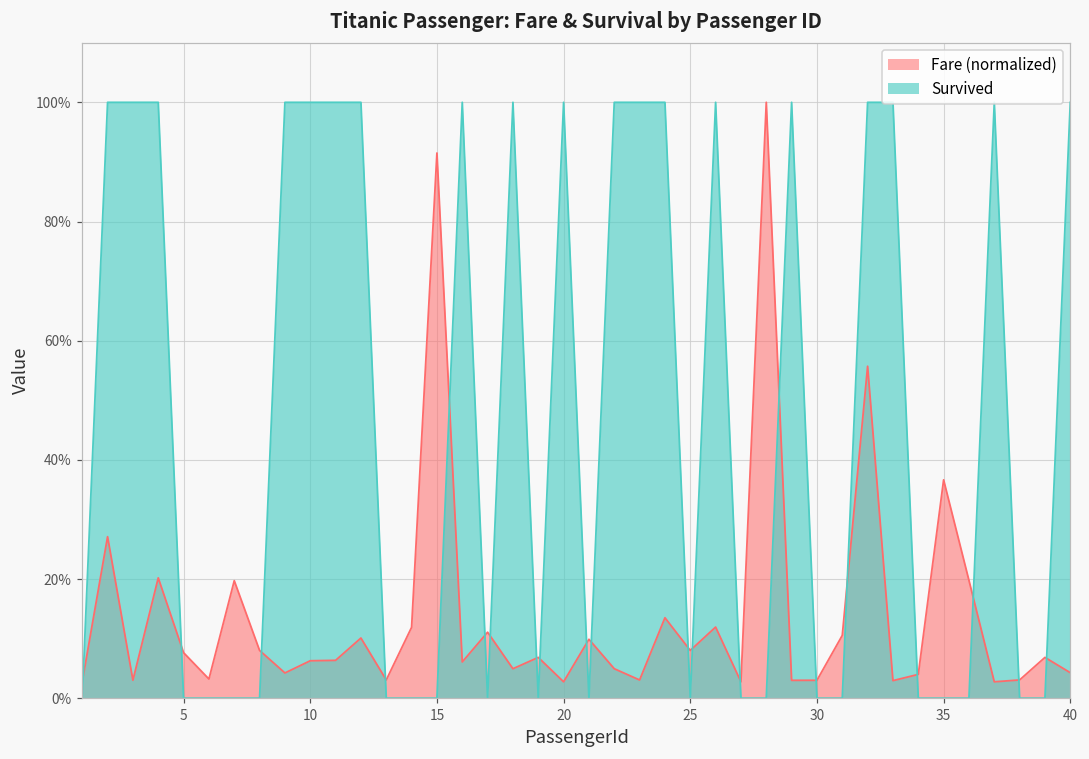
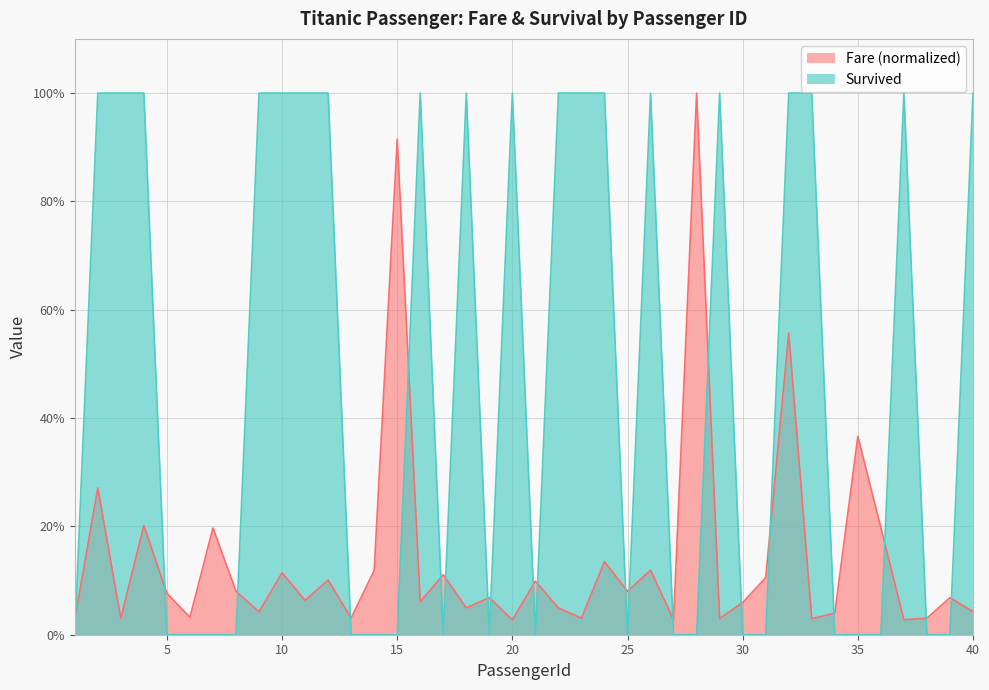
Fare (normalized), 10: 6% -> 11%
Fare (normalized), 30: 3% -> 6%
